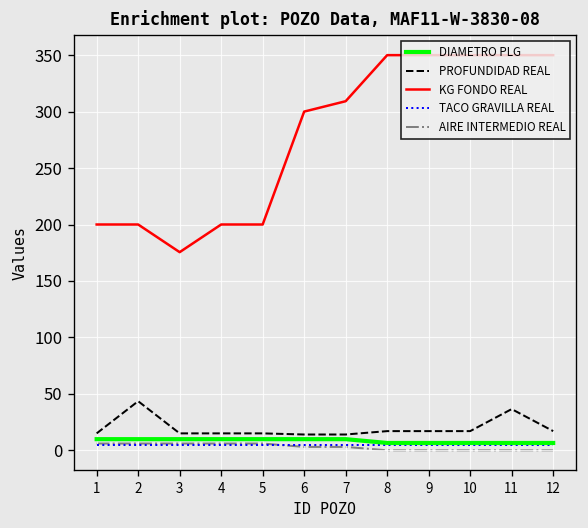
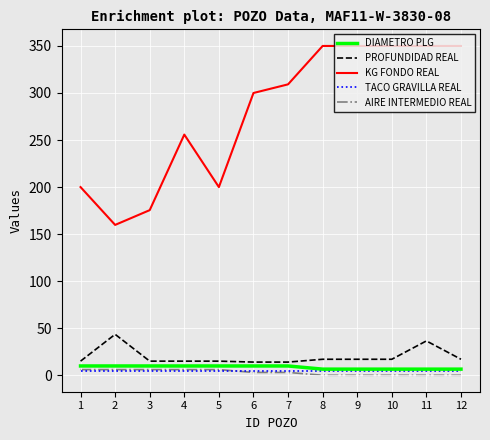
KG FONDO REAL, 2: 200 -> 160
KG FONDO REAL, 4: 200 -> 260
